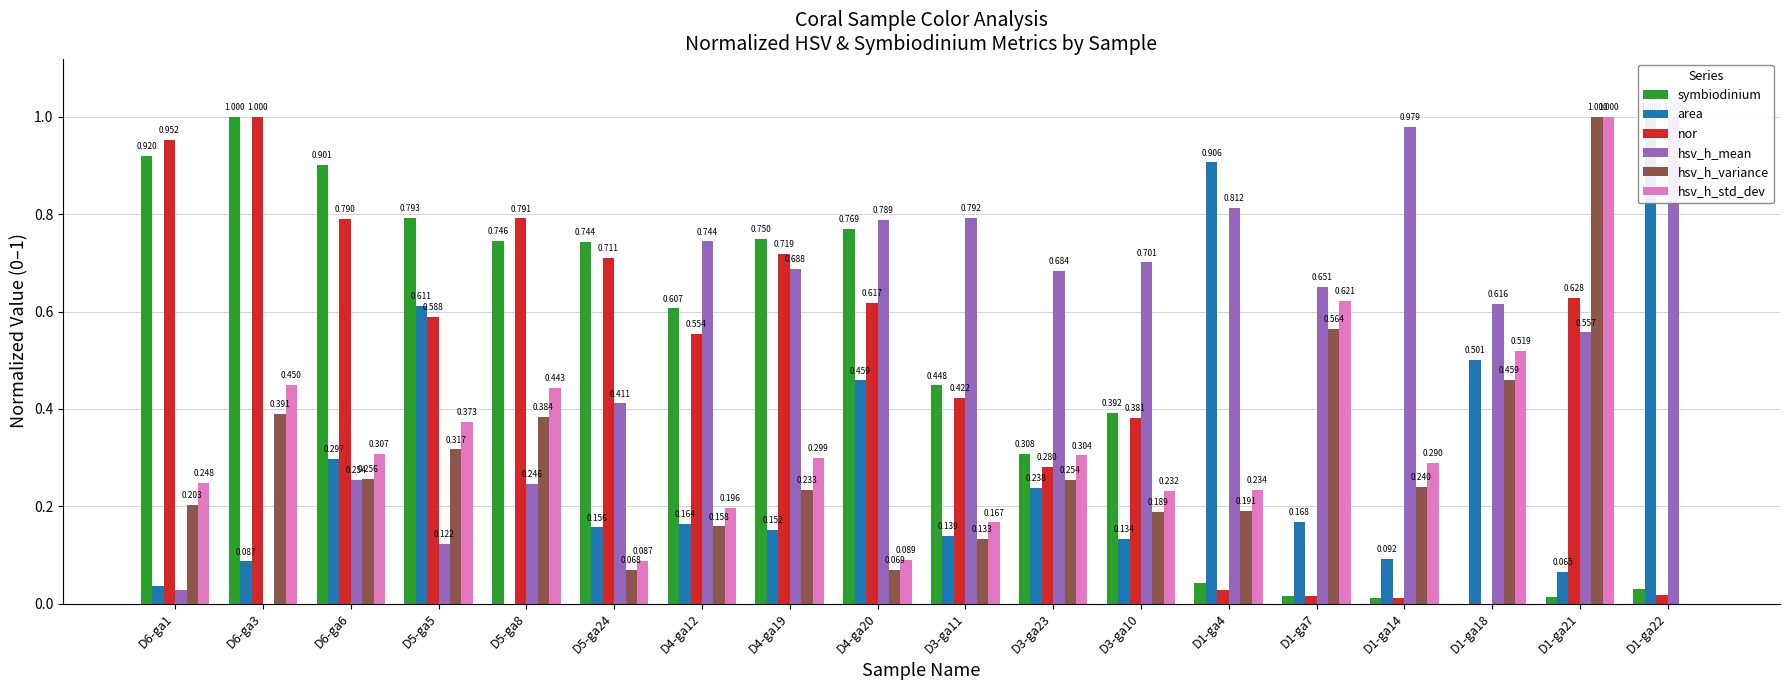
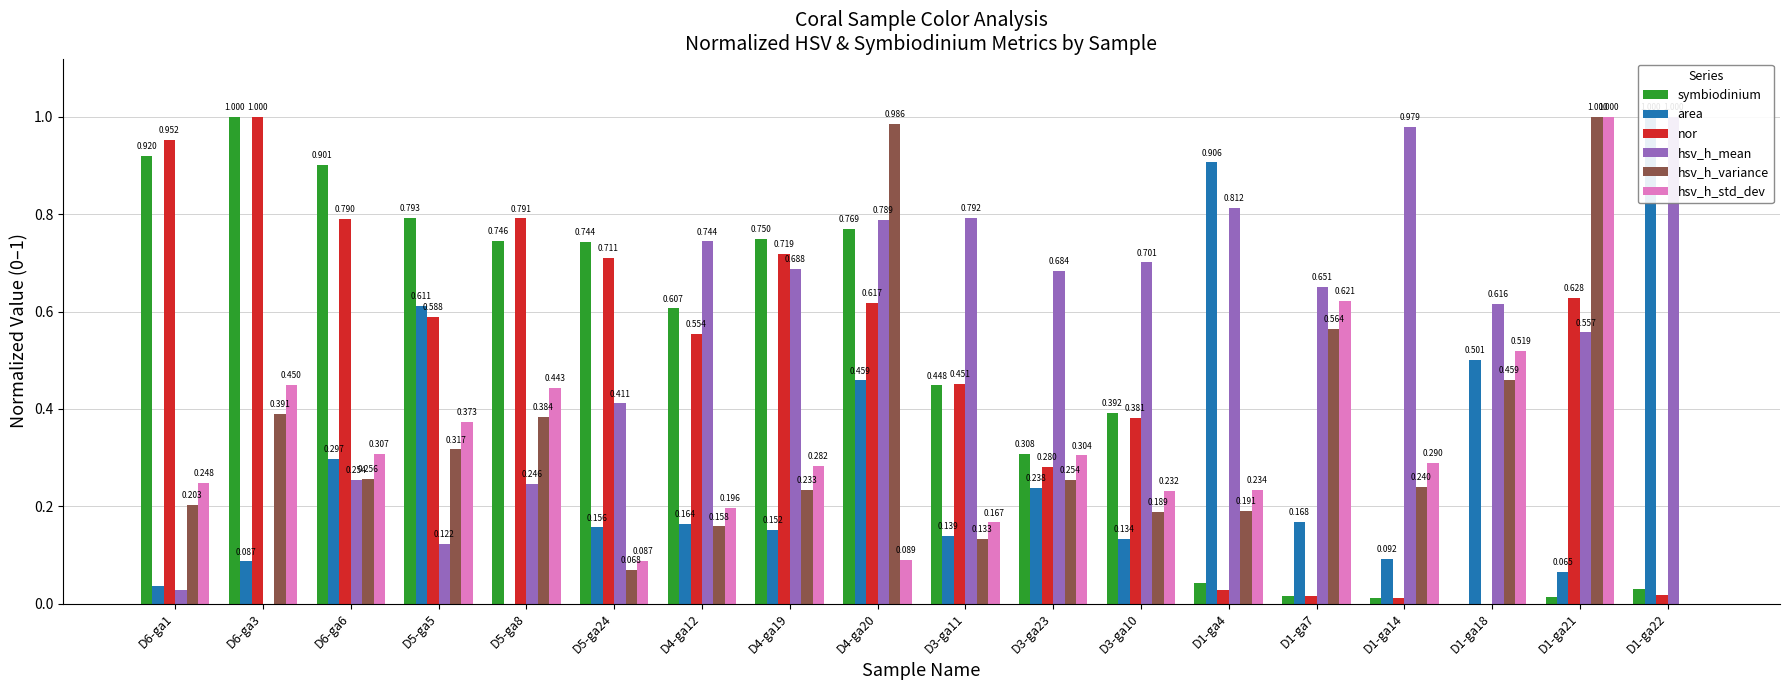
hsv_h_std_dev, D4-ga19: 0.299 -> 0.282
hsv_h_variance, D4-ga20: 0.069 -> 0.986
nor, D3-ga11: 0.422 -> 0.451
